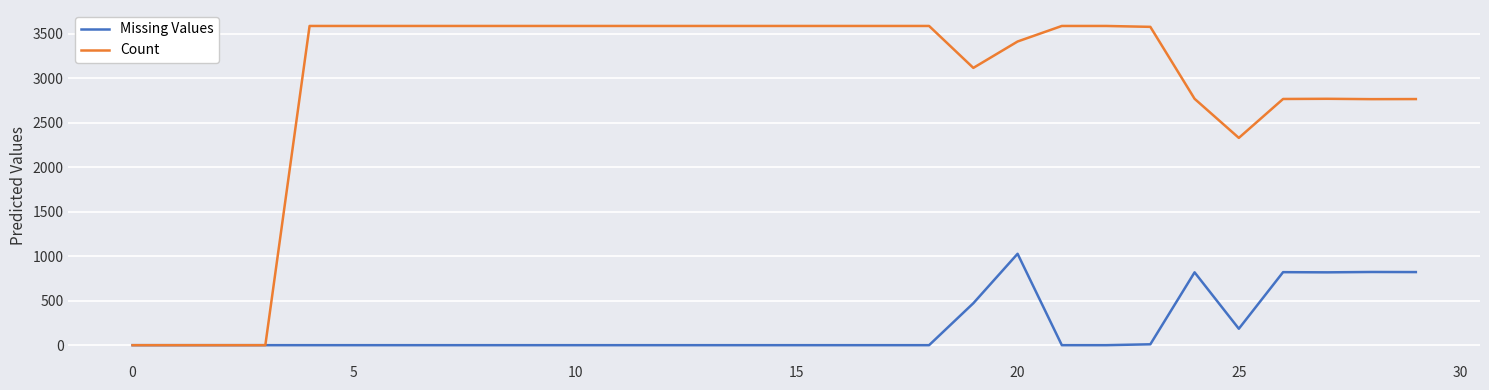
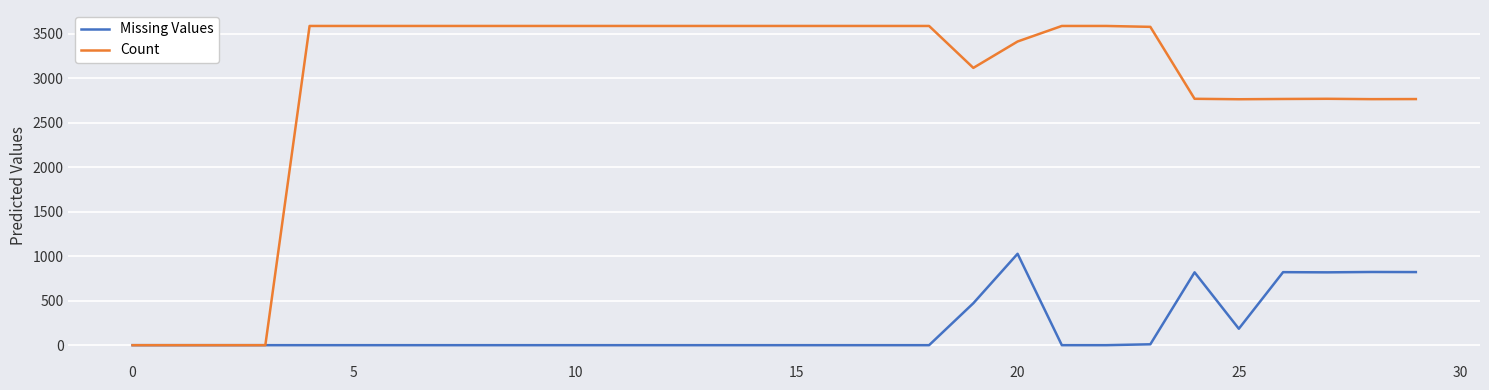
Count, 25: 2300 -> 2800
